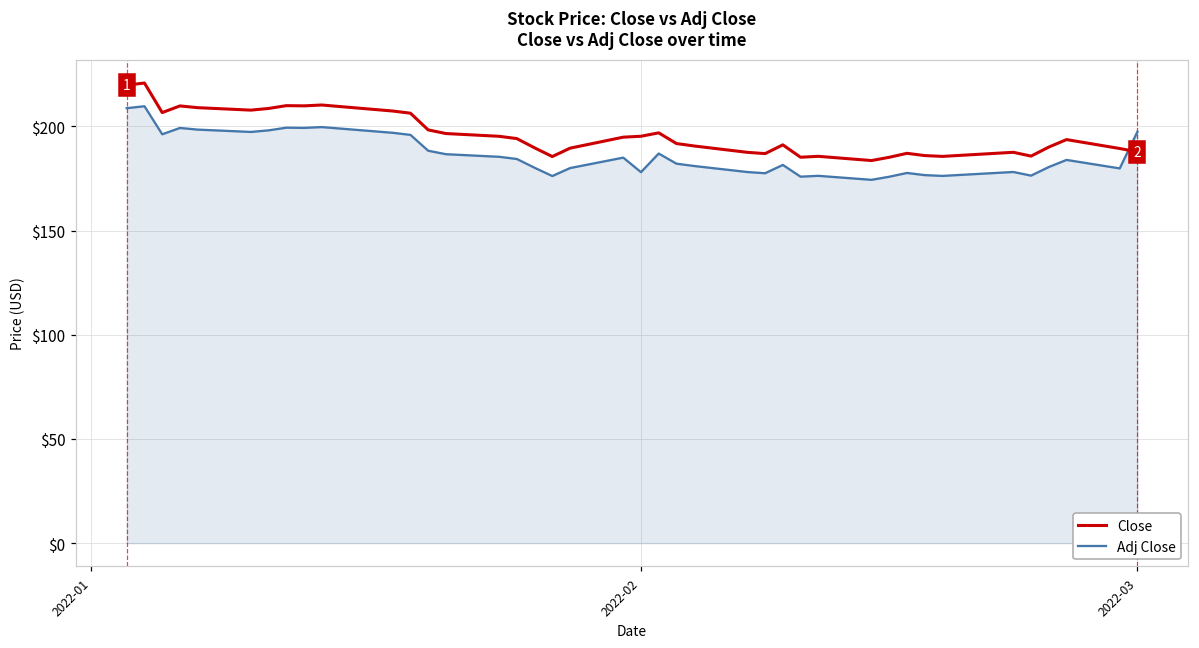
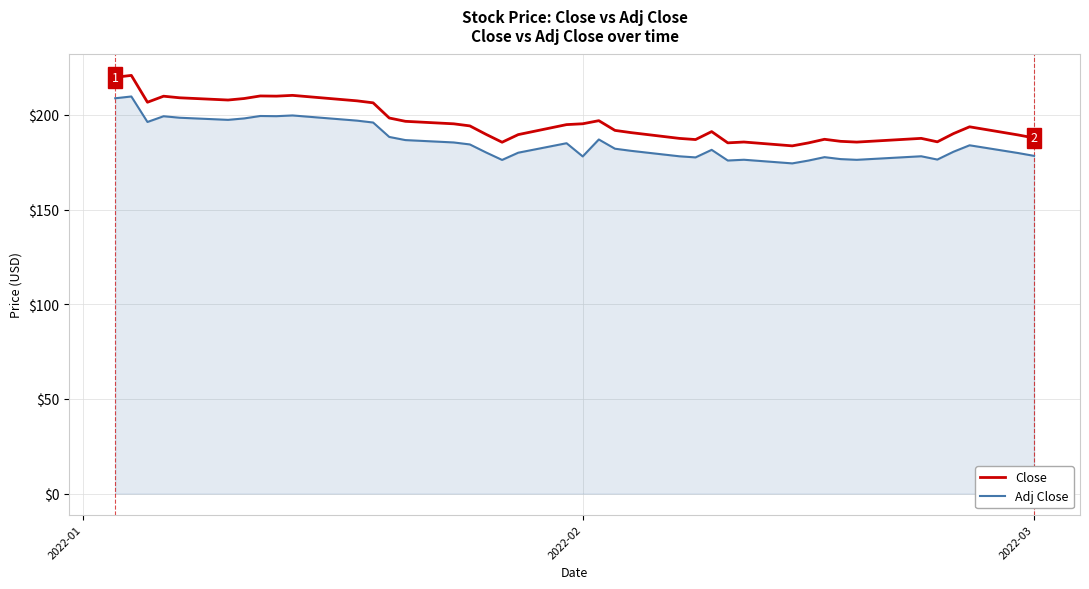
Adj Close, 2022-03: $197 -> $178
